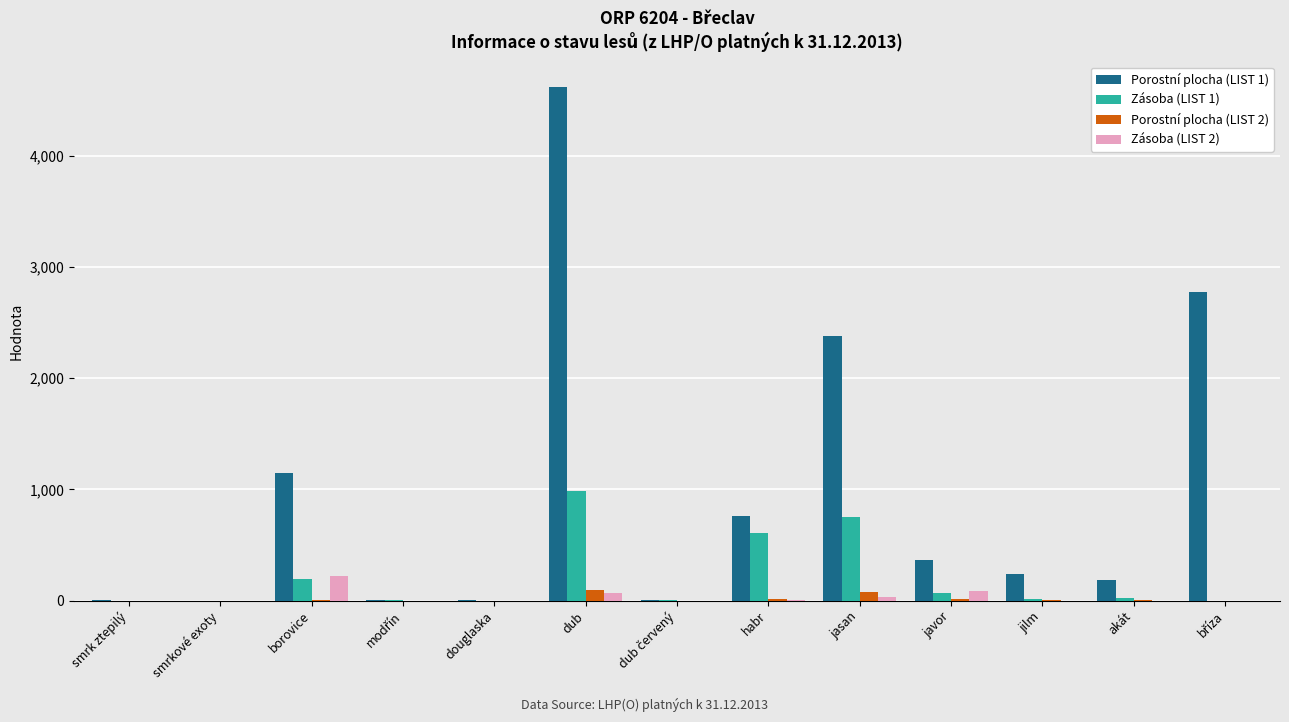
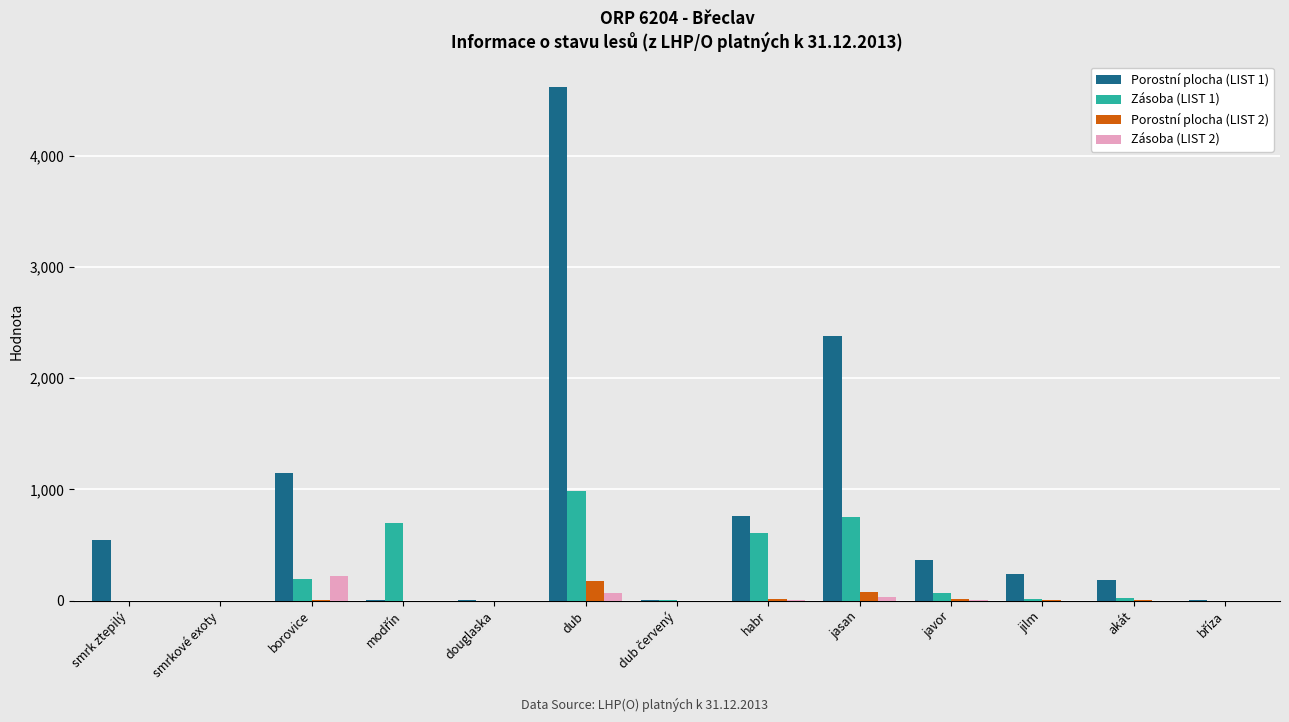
Porostní plocha (LIST 1), smrk ztepilý: 0 -> 550
Zásoba (LIST 1), modřín: 0 -> 700
Porostní plocha (LIST 2), dub: 90 -> 180
Zásoba (LIST 2), javor: 80 -> 0
Porostní plocha (LIST 1), bříza: 2,770 -> 10
